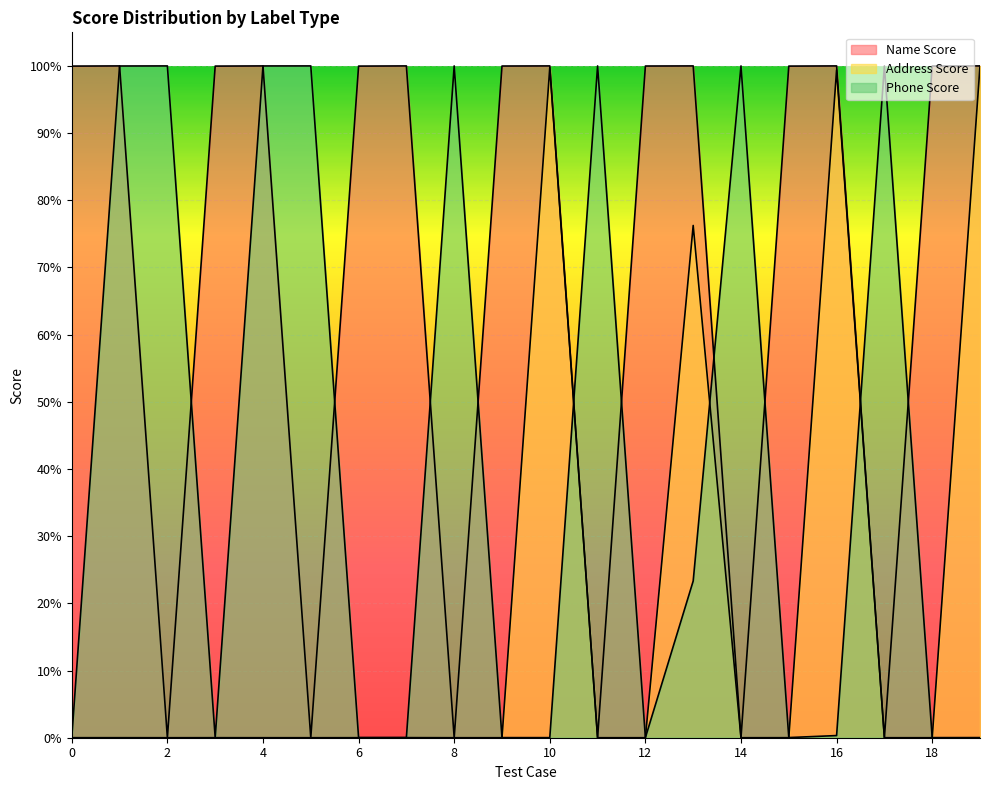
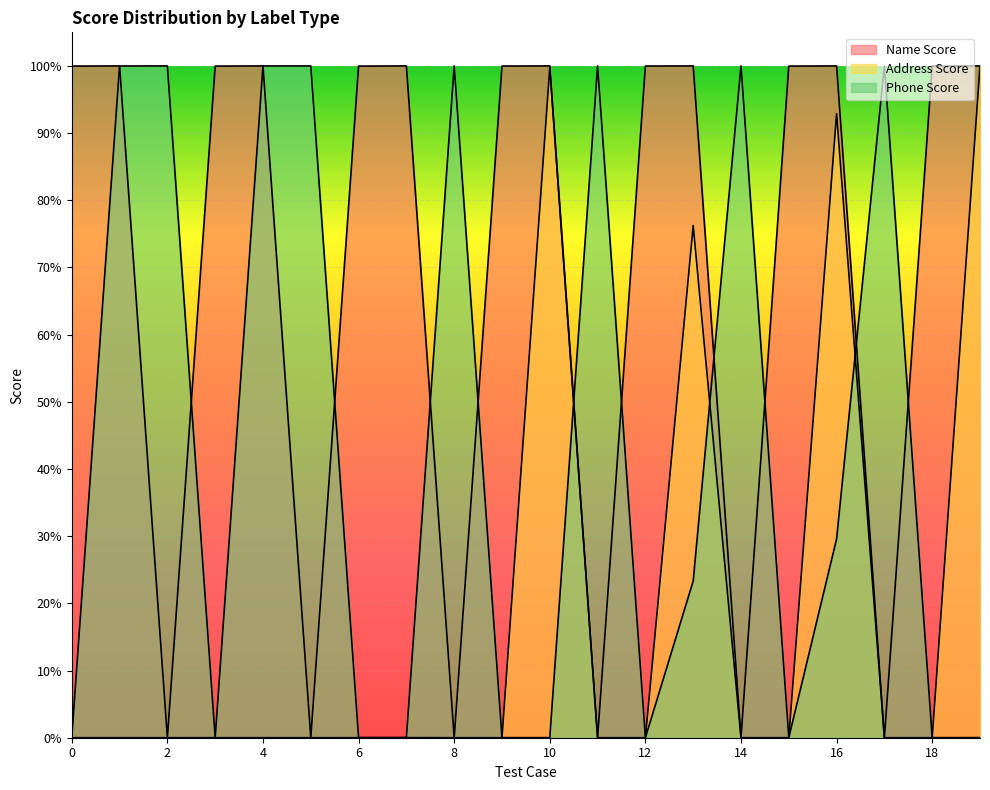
Address Score, 16: 99% -> 93%
Phone Score, 16: 0% -> 30%
